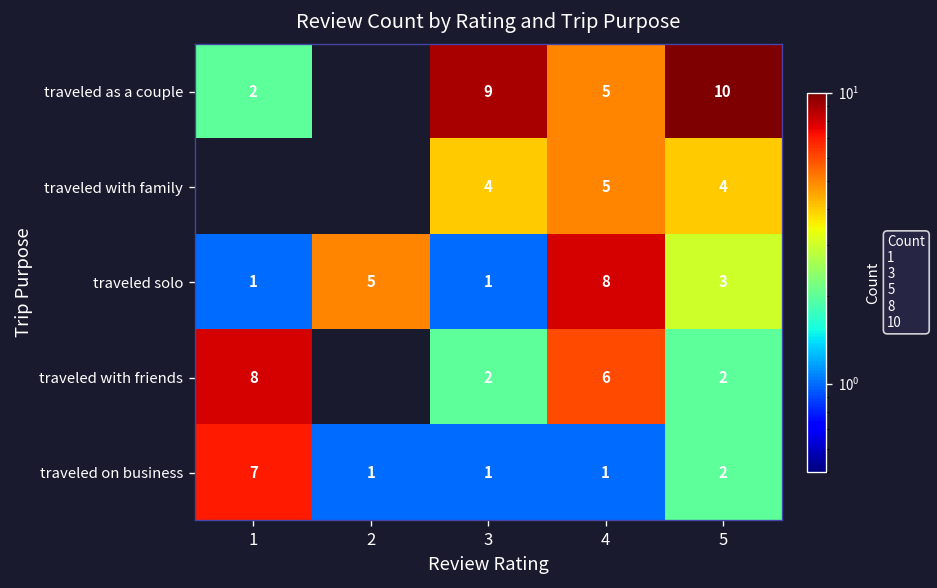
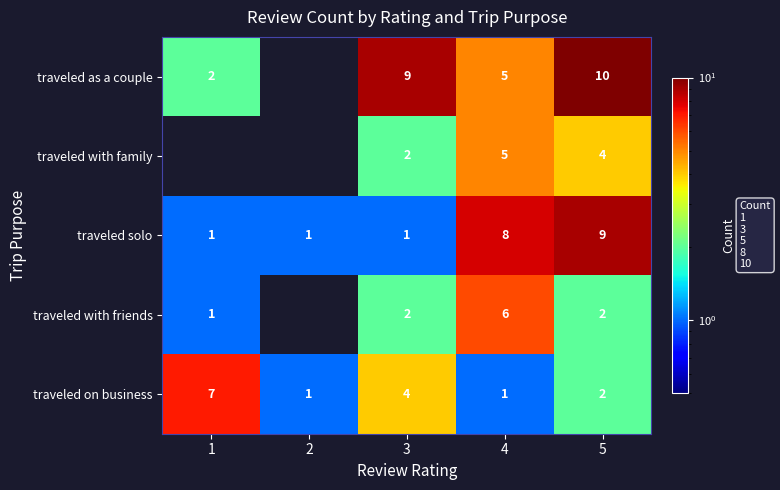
traveled with family, 3: 4 -> 2
traveled solo, 2: 5 -> 1
traveled solo, 5: 3 -> 9
traveled with friends, 1: 8 -> 1
traveled on business, 3: 1 -> 4
